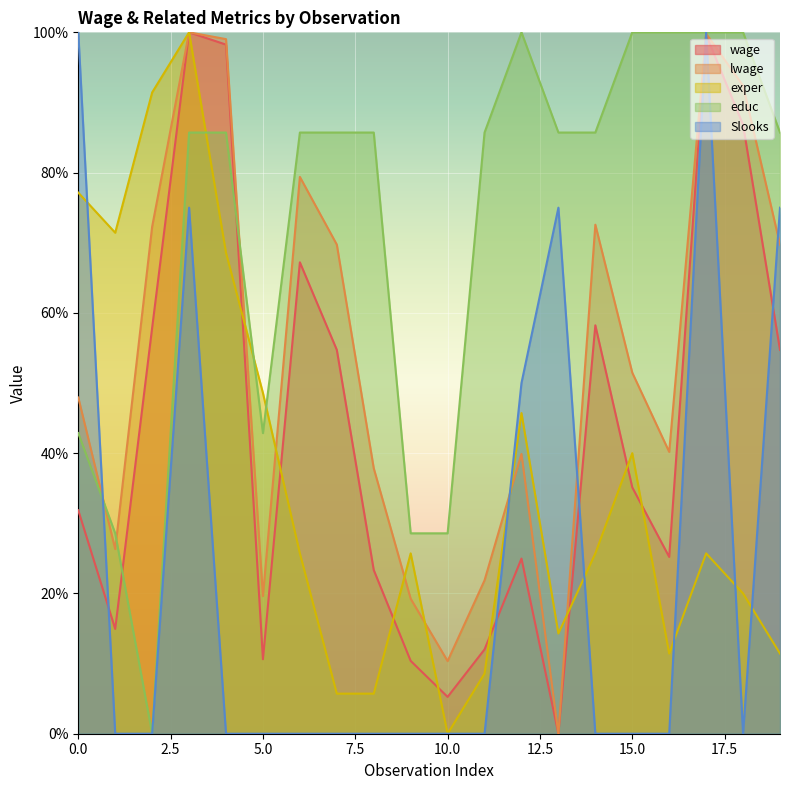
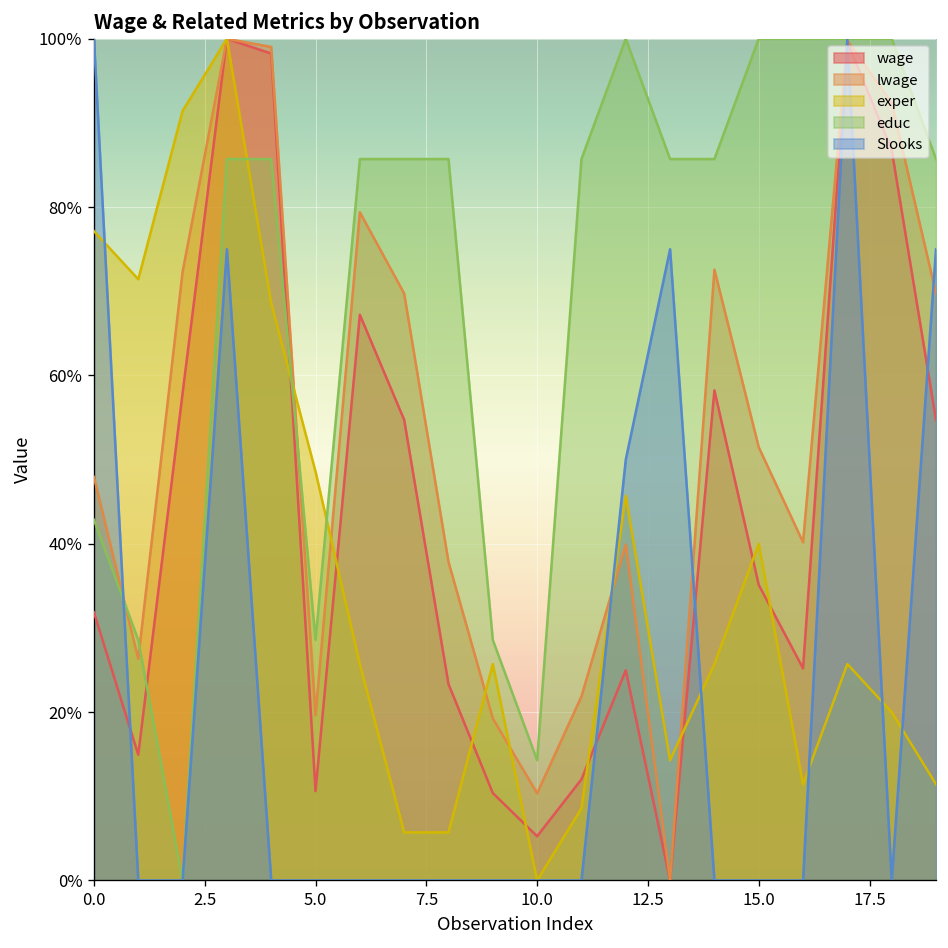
educ, 5.0: 43% -> 29%
educ, 10.0: 29% -> 14%
